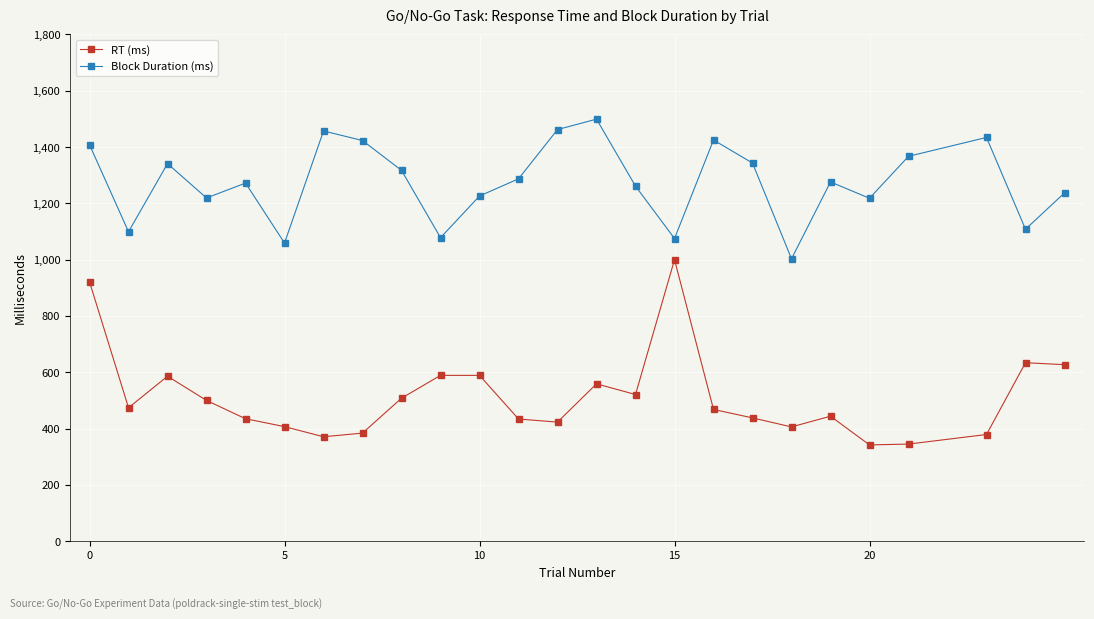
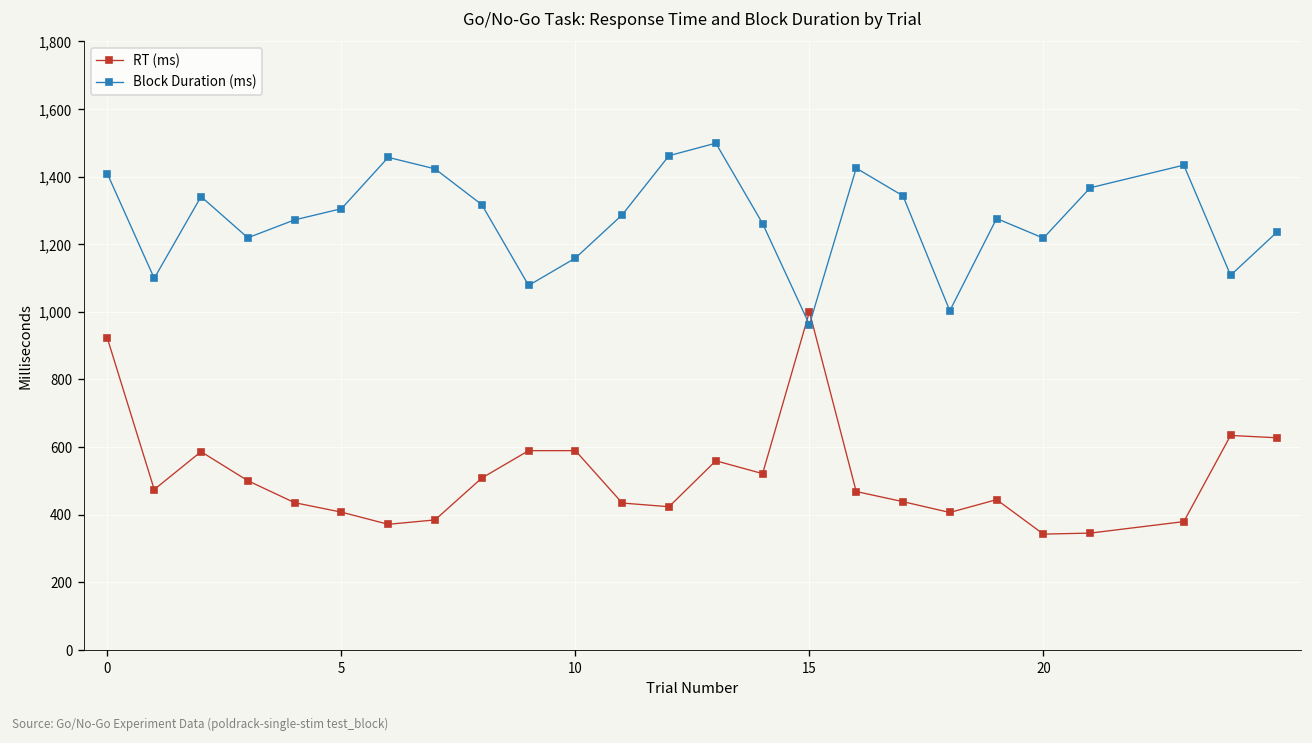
Block Duration (ms), 5: 1,060 -> 1,310
Block Duration (ms), 10: 1,230 -> 1,160
Block Duration (ms), 15: 1,080 -> 960
